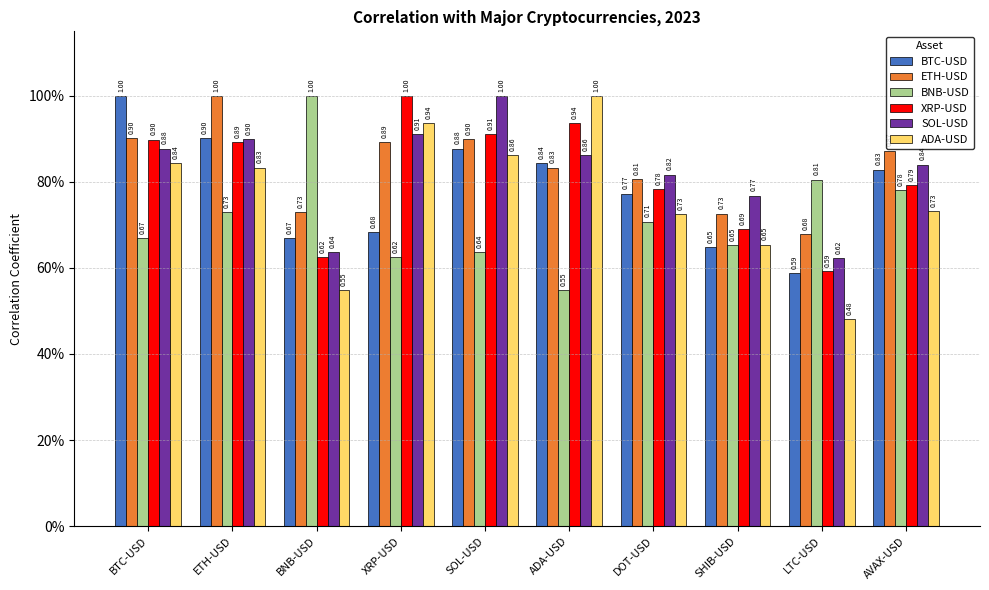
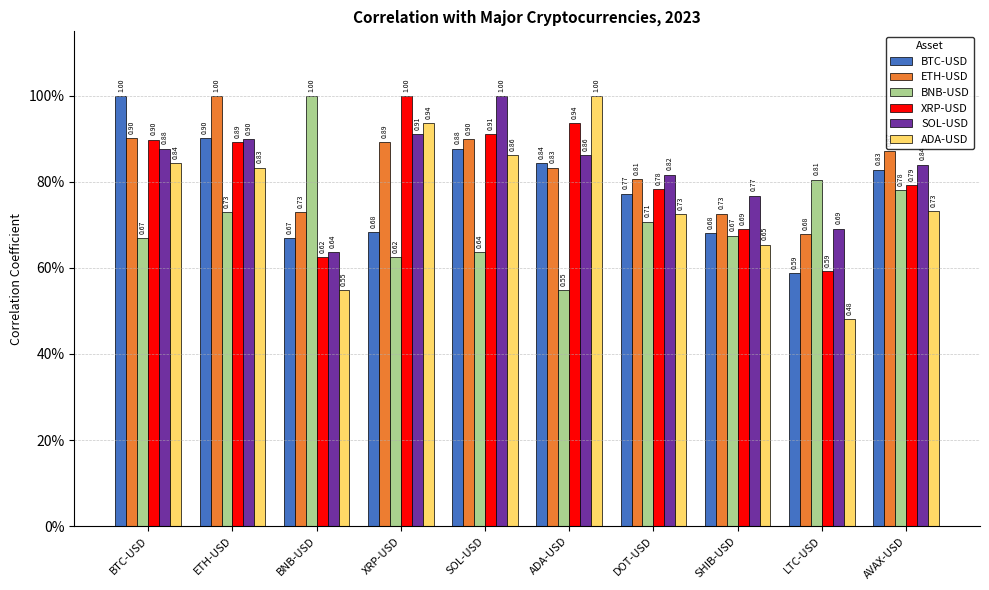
BTC-USD, SHIB-USD: 0.65 -> 0.68
BNB-USD, SHIB-USD: 0.65 -> 0.67
SOL-USD, LTC-USD: 0.62 -> 0.69
